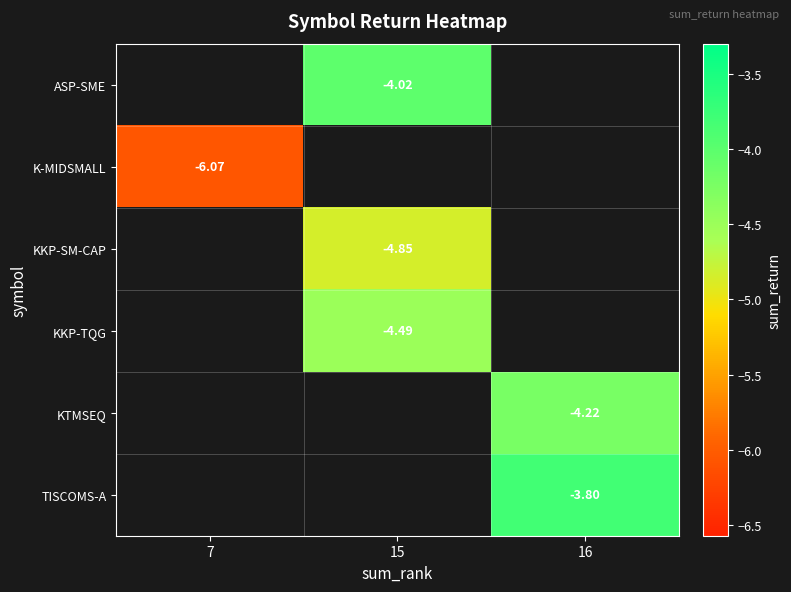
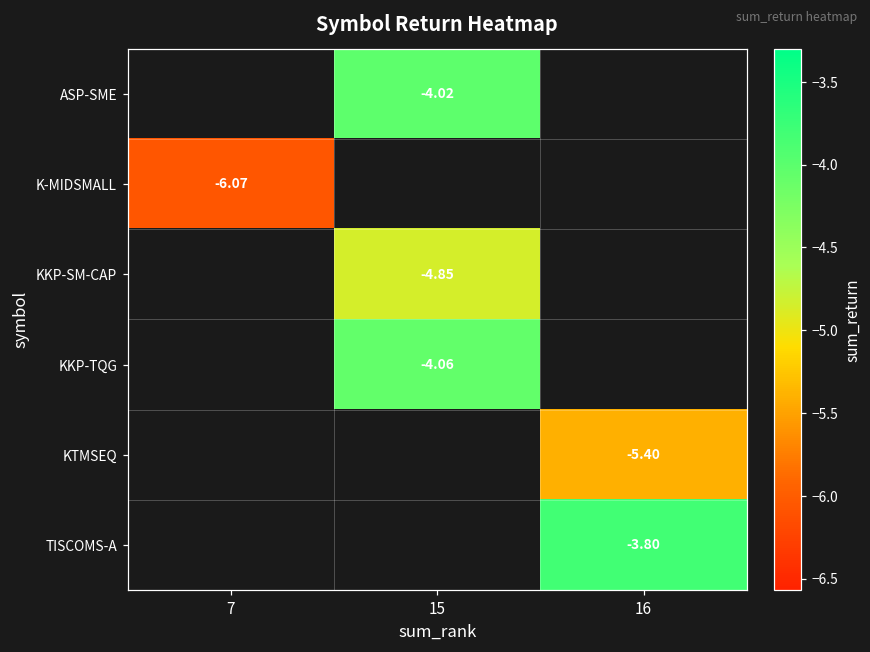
KKP-TQG, 15: -4.49 -> -4.06
KTMSEQ, 16: -4.22 -> -5.40
